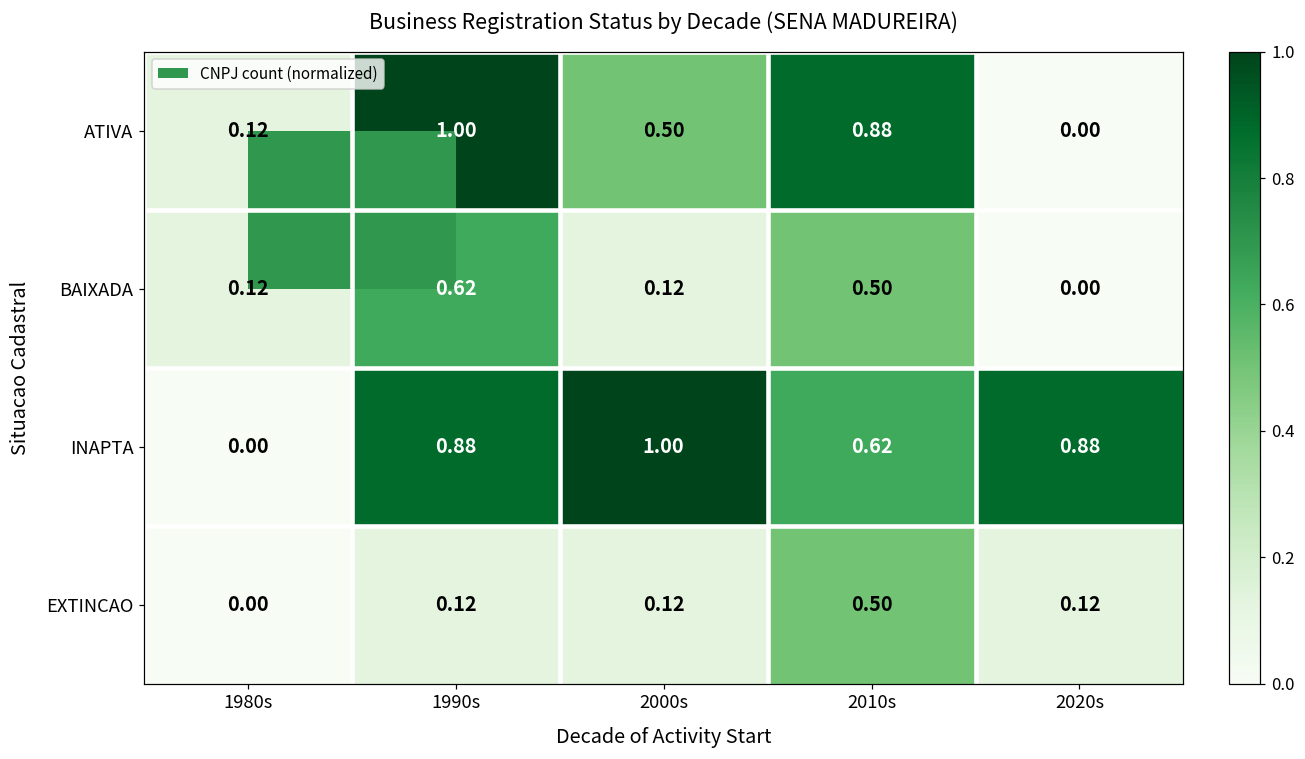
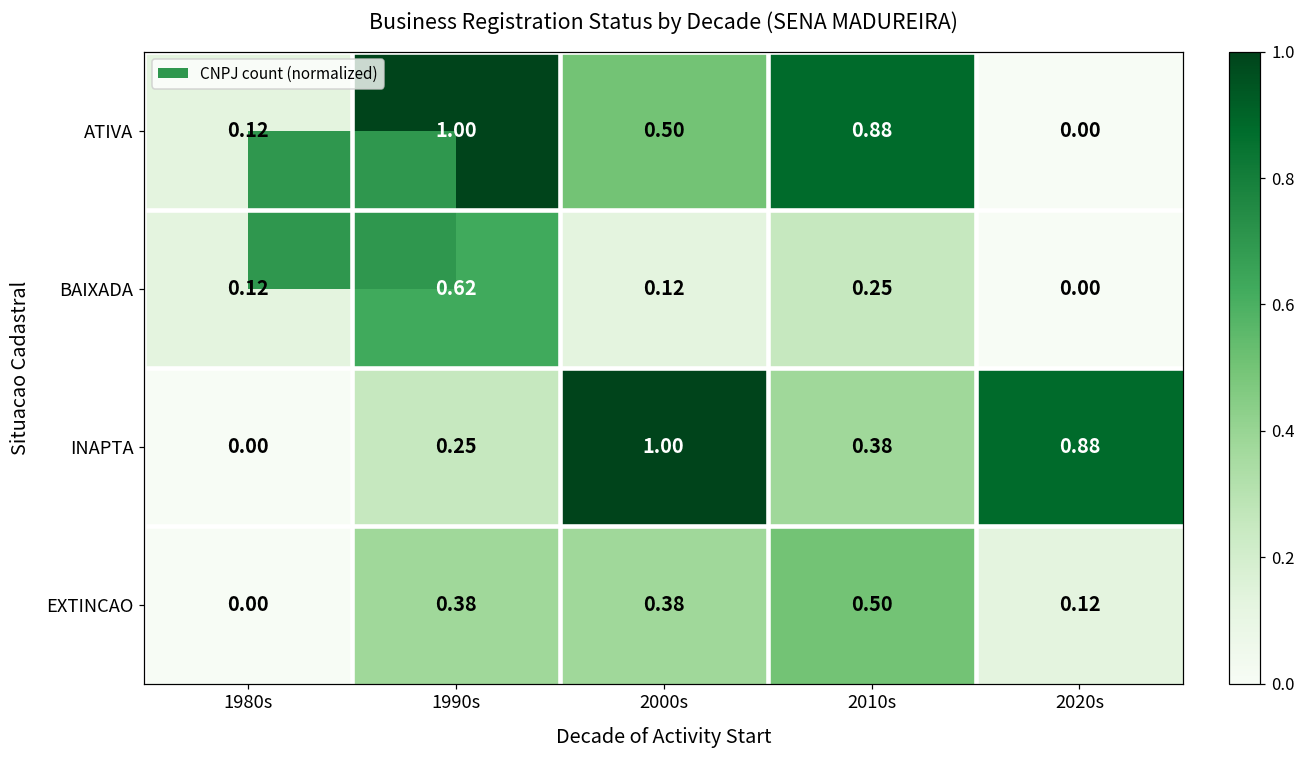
BAIXADA, 2010s: 0.50 -> 0.25
INAPTA, 1990s: 0.88 -> 0.25
INAPTA, 2010s: 0.62 -> 0.38
EXTINCAO, 1990s: 0.12 -> 0.38
EXTINCAO, 2000s: 0.12 -> 0.38
